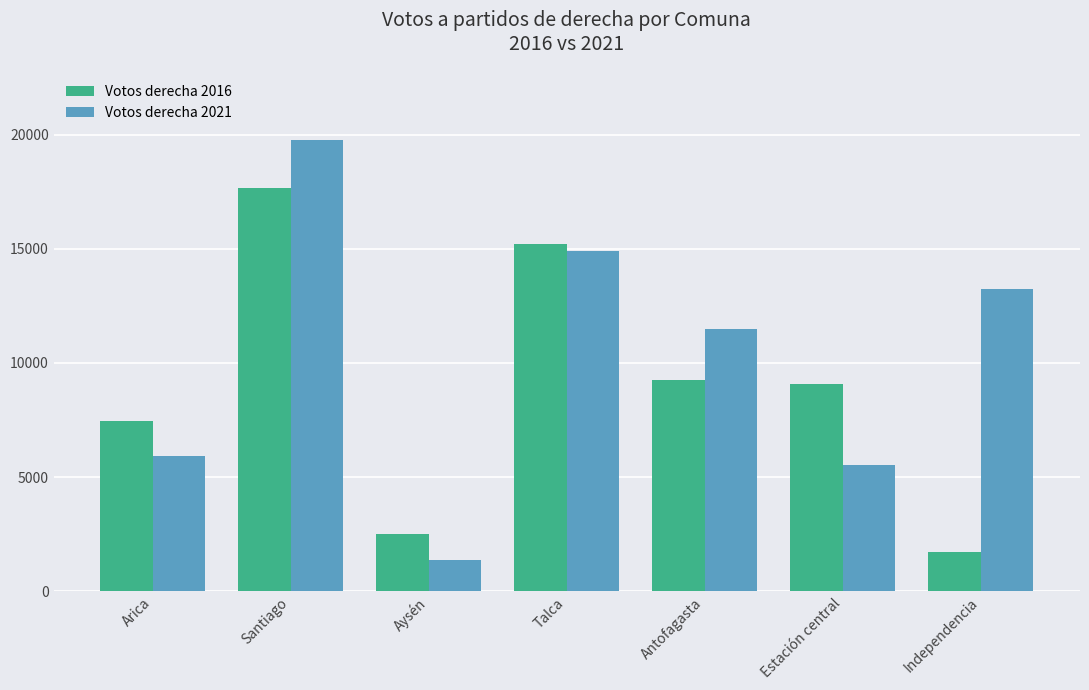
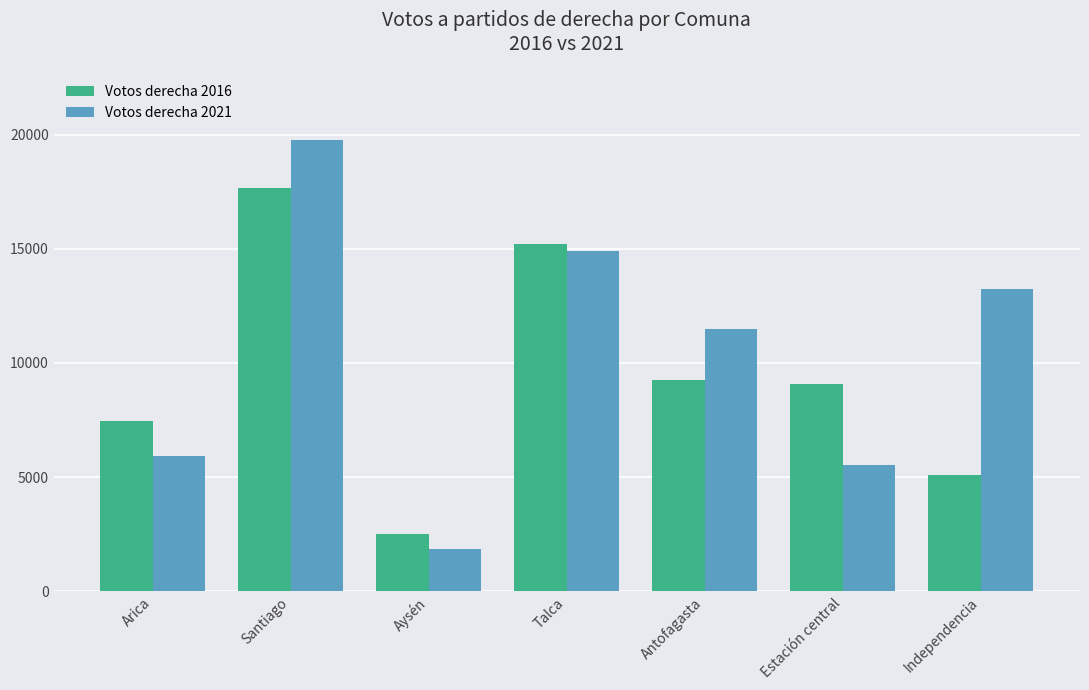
Votos derecha 2021, Aysén: 1400 -> 1900
Votos derecha 2016, Independencia: 1700 -> 5100
